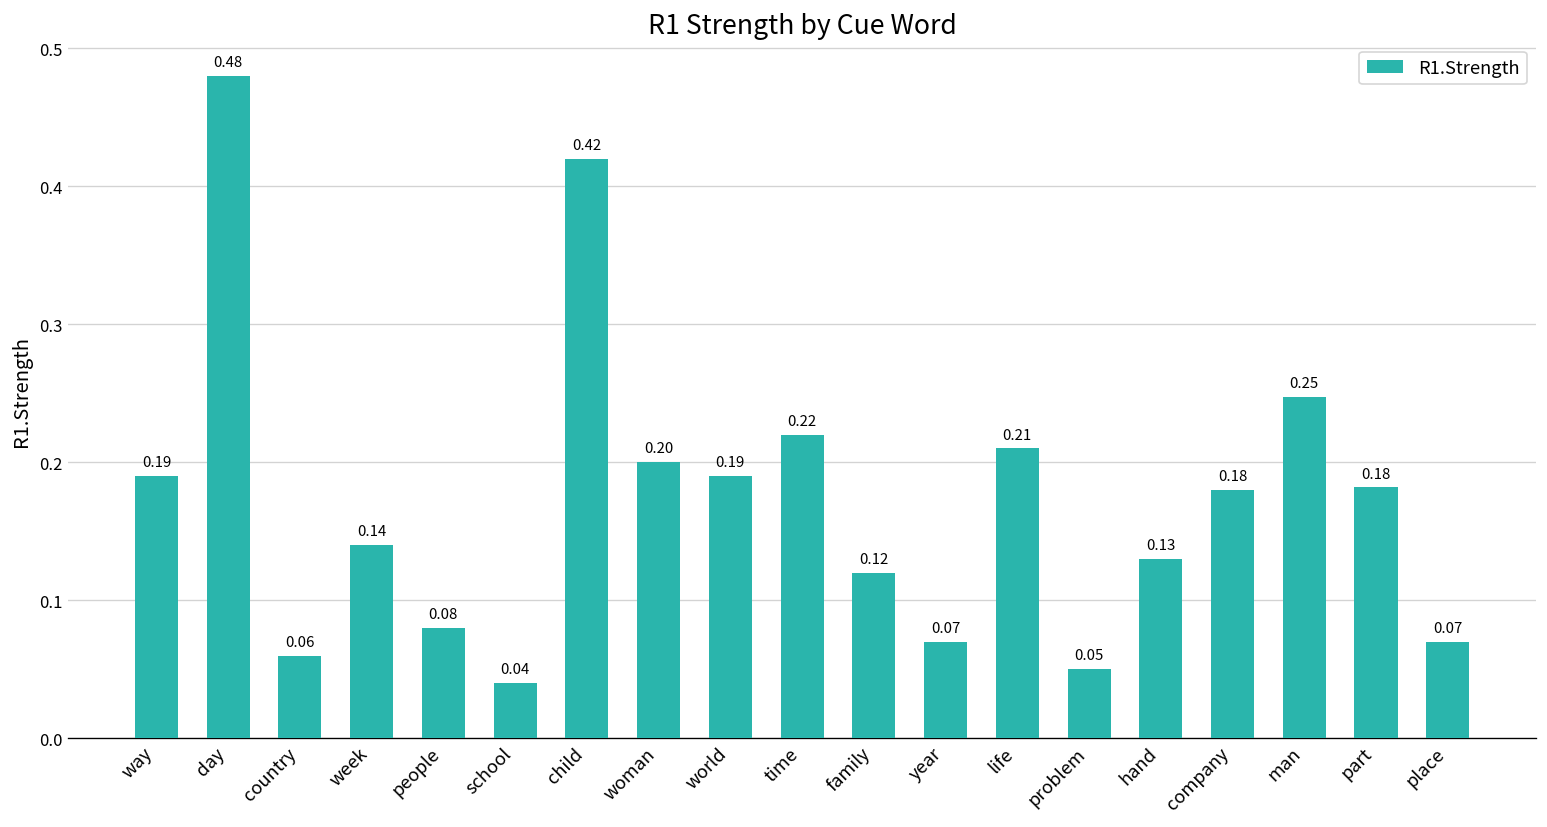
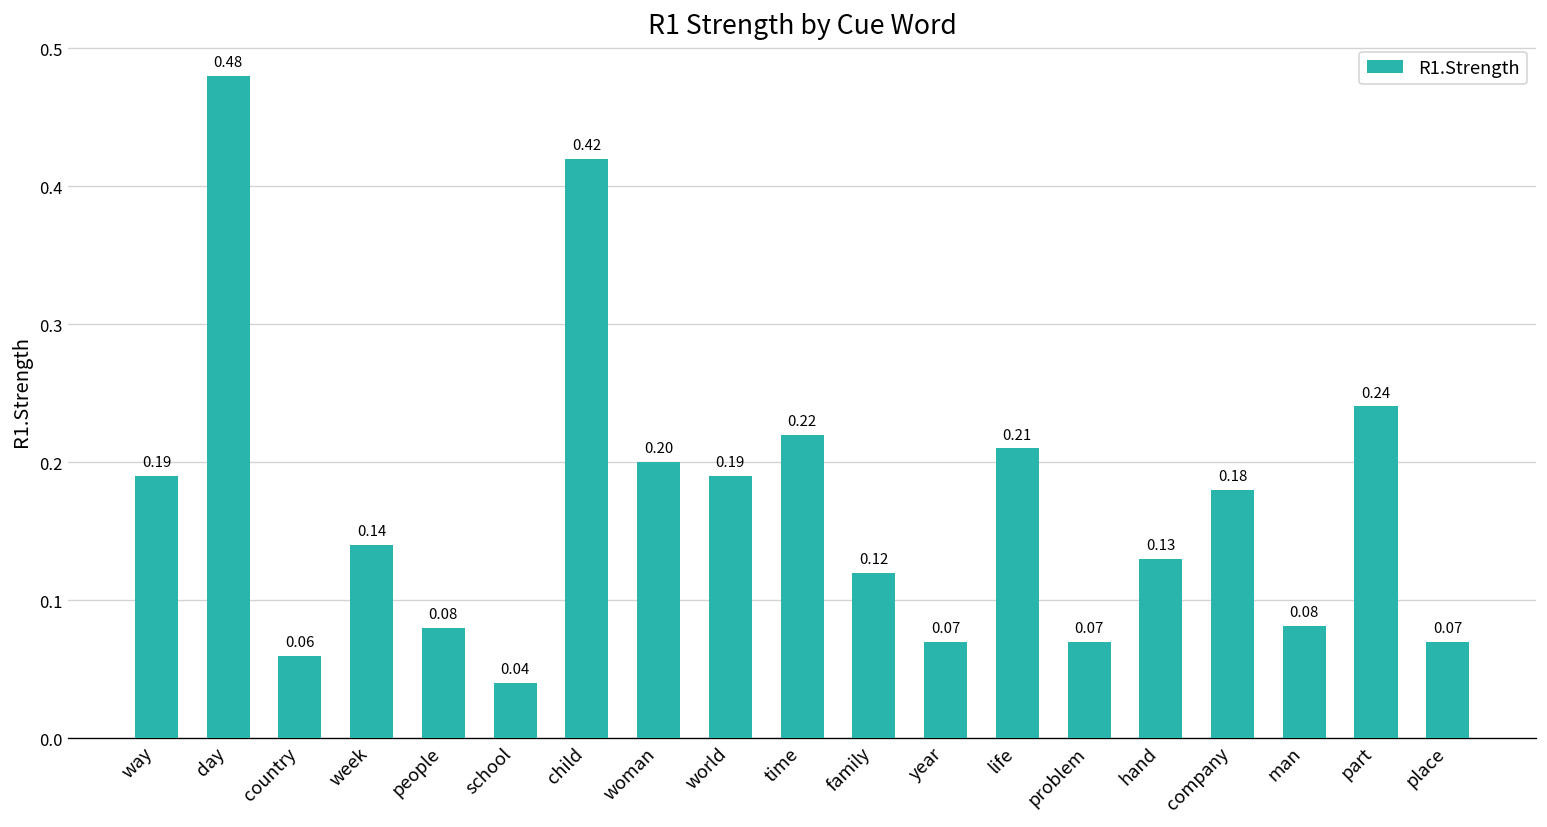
problem: 0.05 -> 0.07
man: 0.25 -> 0.08
part: 0.18 -> 0.24
